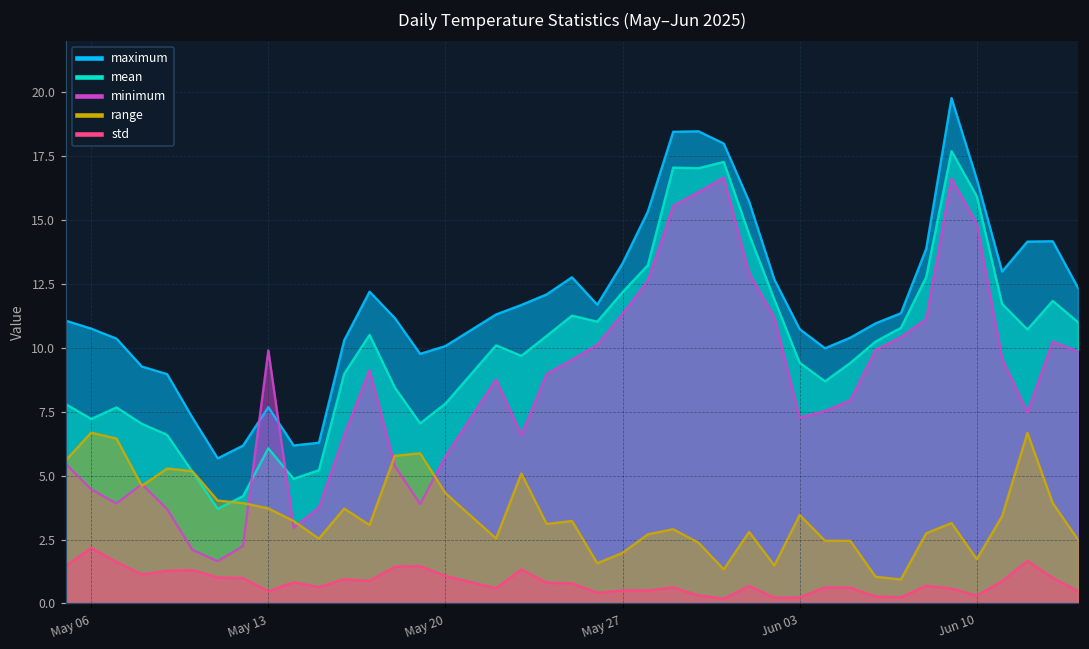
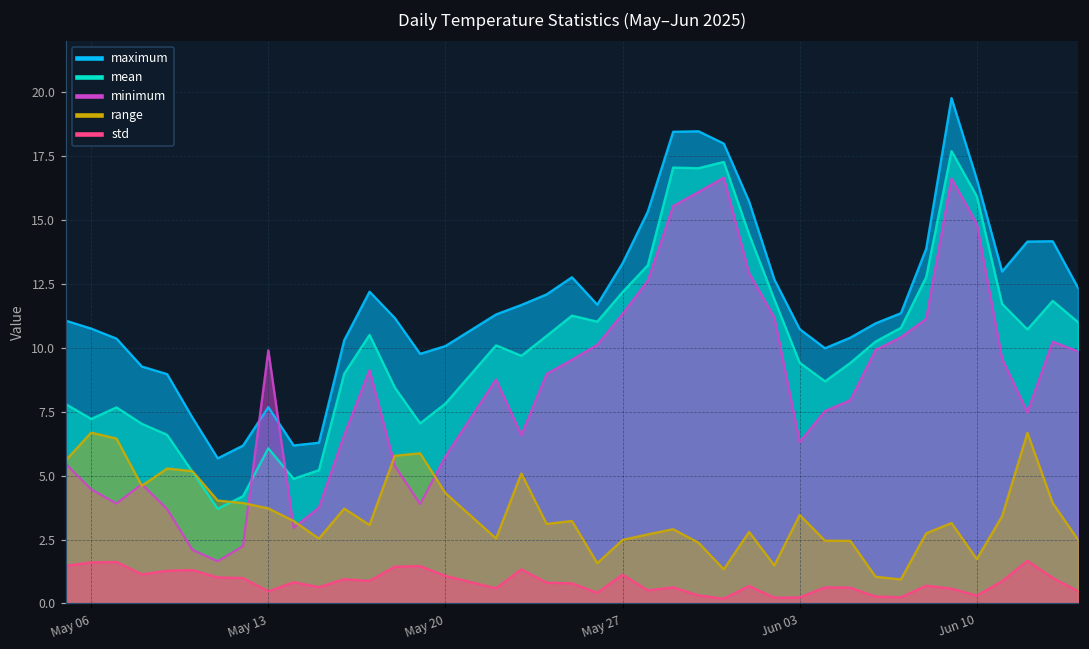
std, May 06: 2.2 -> 1.6
range, May 27: 2.0 -> 2.5
std, May 27: 0.5 -> 1.1
minimum, Jun 03: 7.3 -> 6.3
